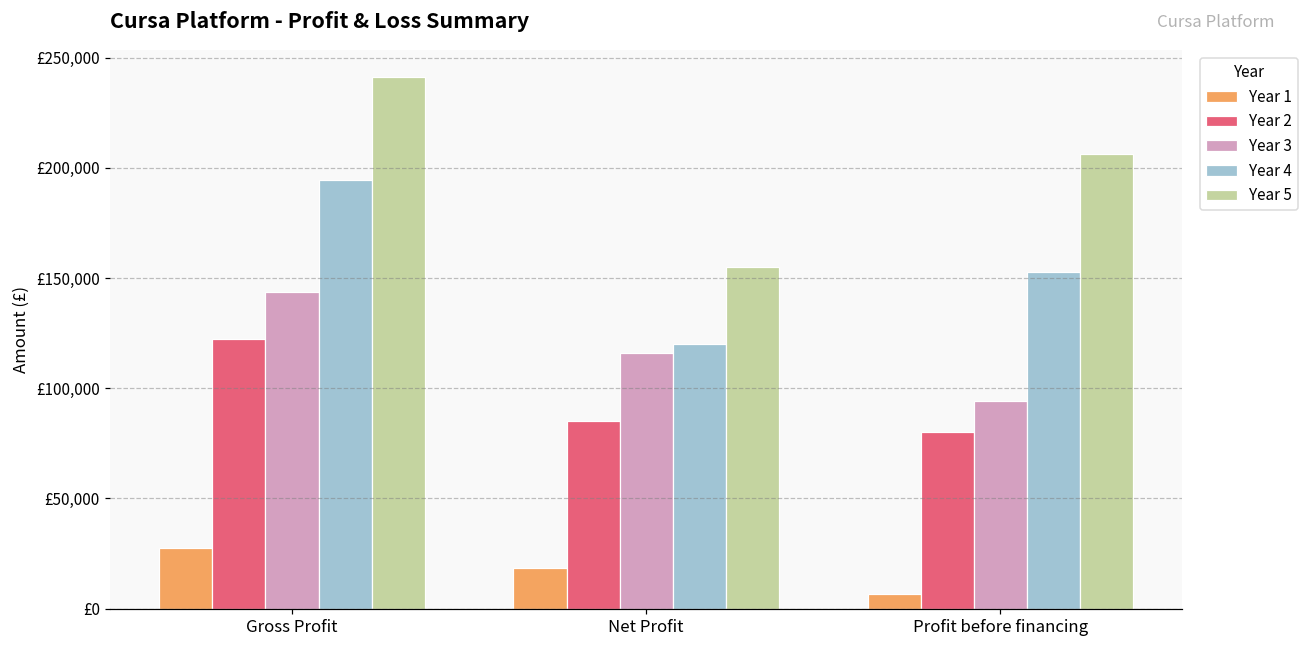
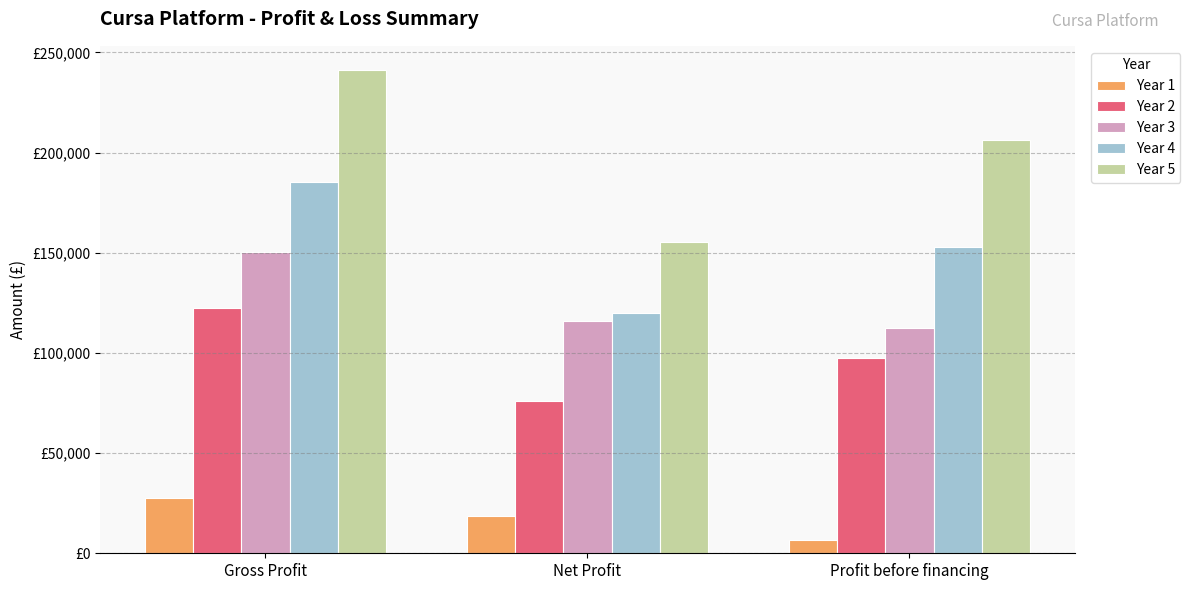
Year 3, Gross Profit: £144,000 -> £150,000
Year 4, Gross Profit: £194,000 -> £186,000
Year 2, Net Profit: £85,000 -> £76,000
Year 2, Profit before financing: £80,000 -> £98,000
Year 3, Profit before financing: £94,000 -> £112,000
